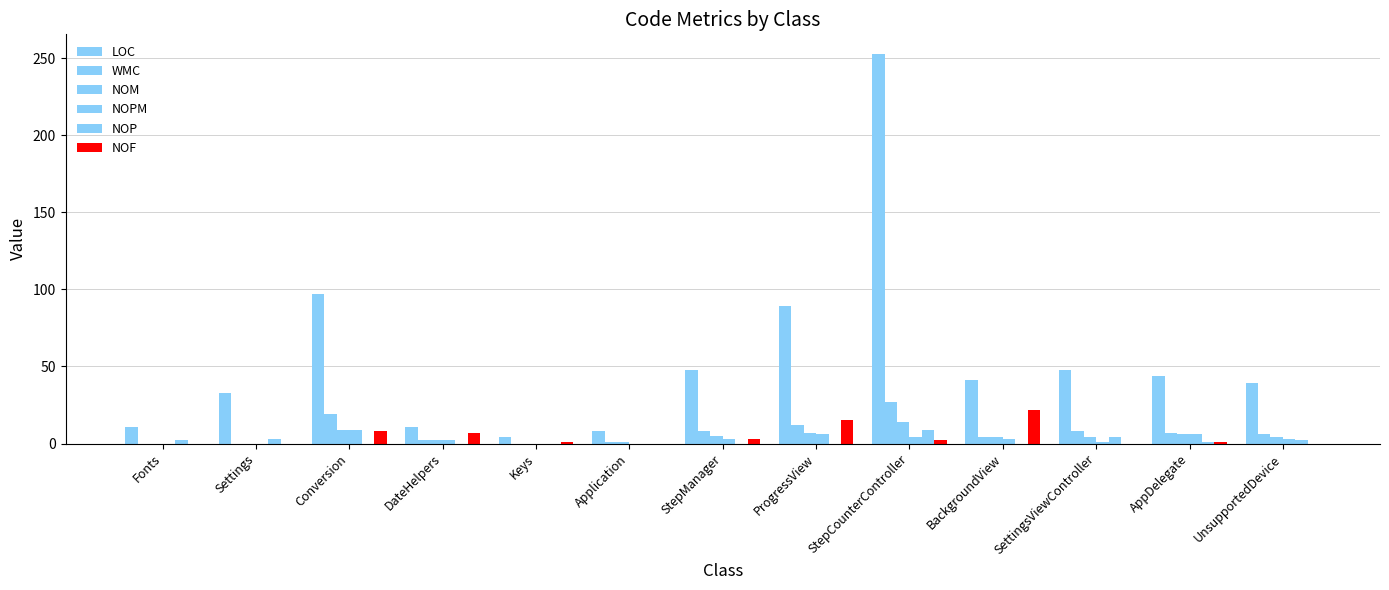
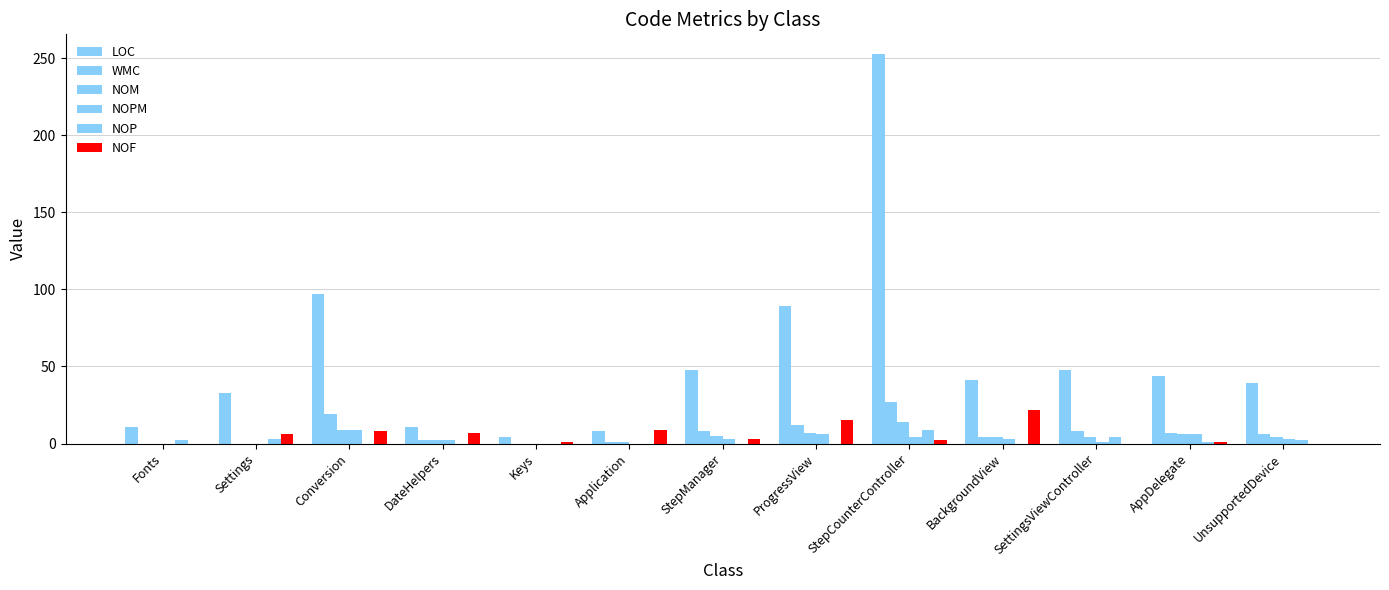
NOF, Settings: 0 -> 6
NOF, Application: 0 -> 9
